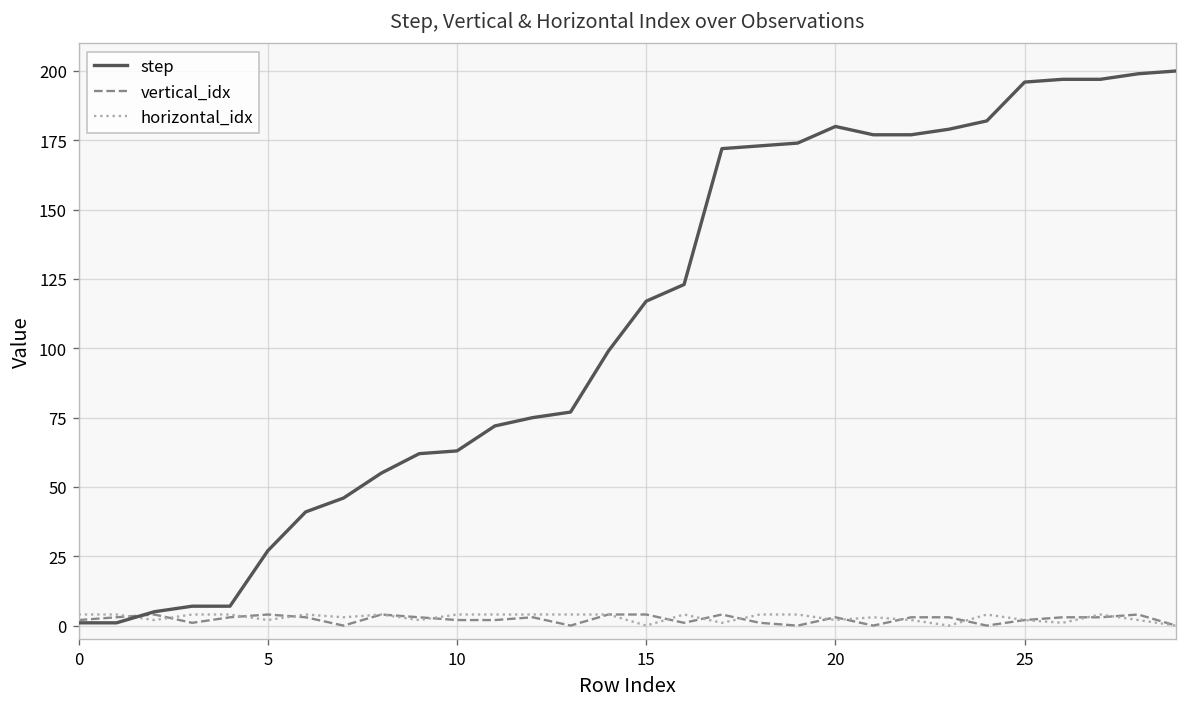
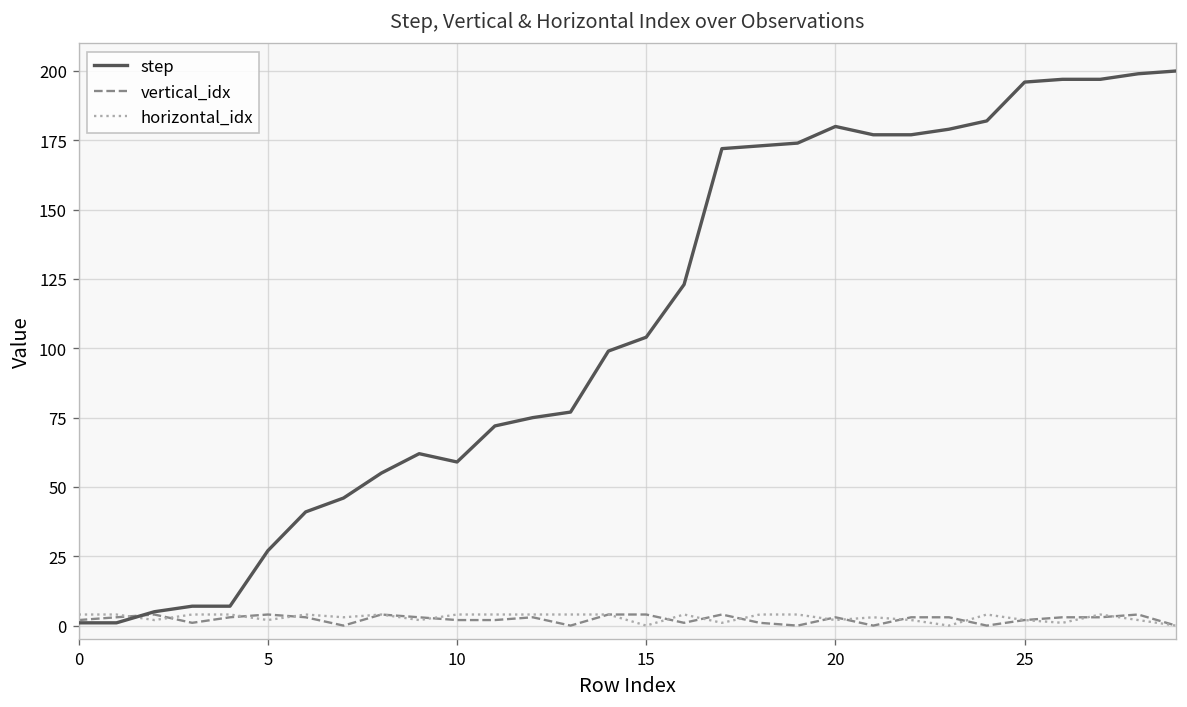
step, 10: 63 -> 59
step, 15: 117 -> 104
